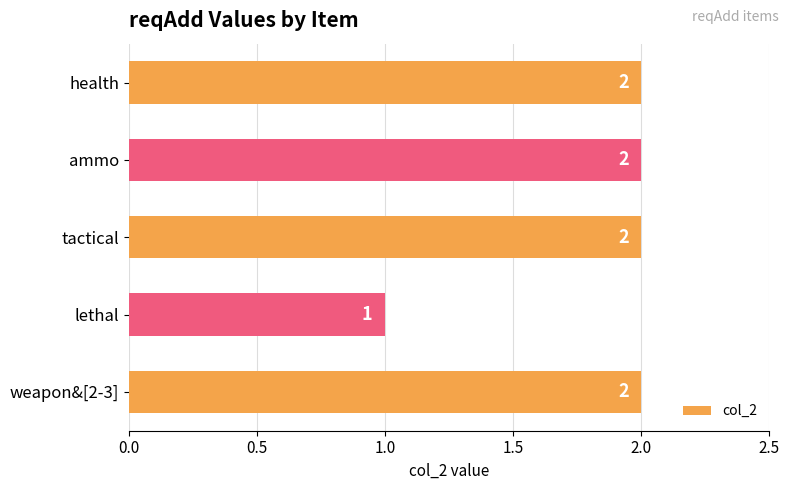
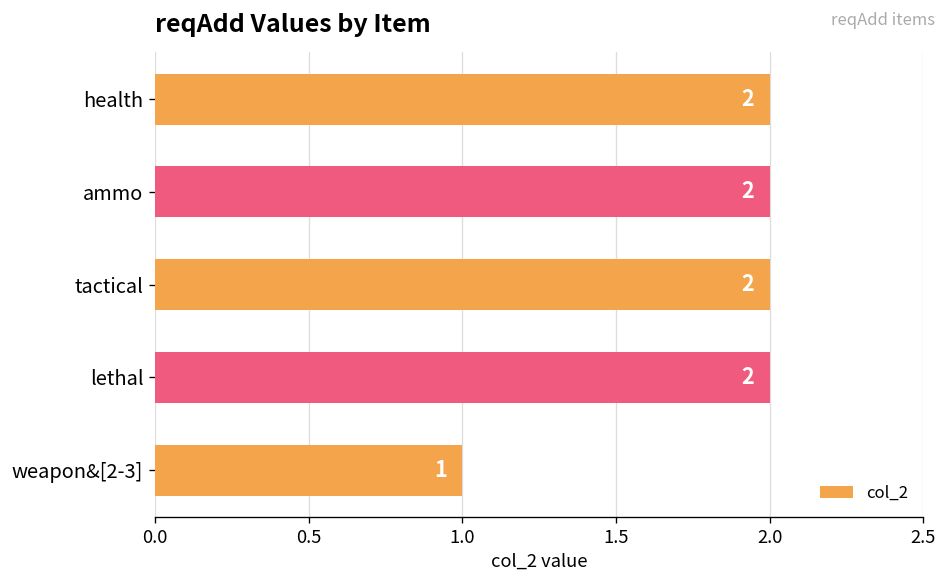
lethal: 1 -> 2
weapon&[2-3]: 2 -> 1
